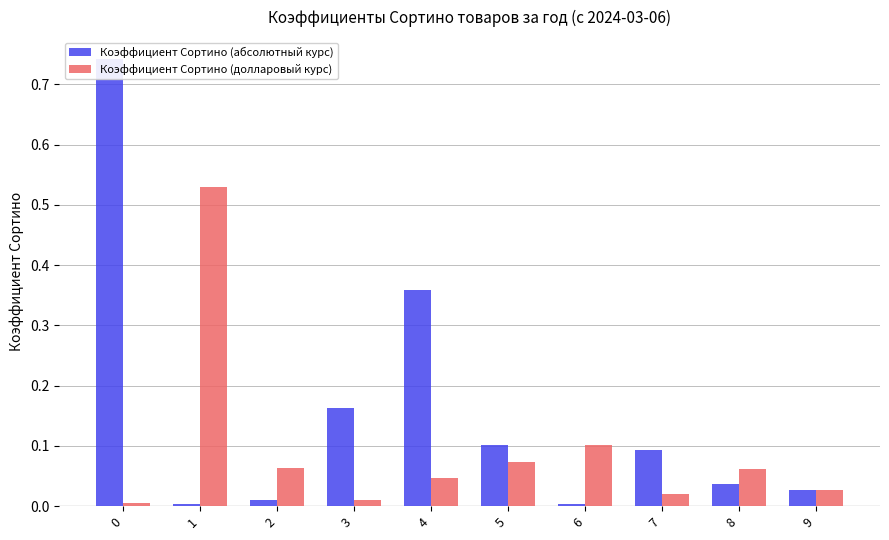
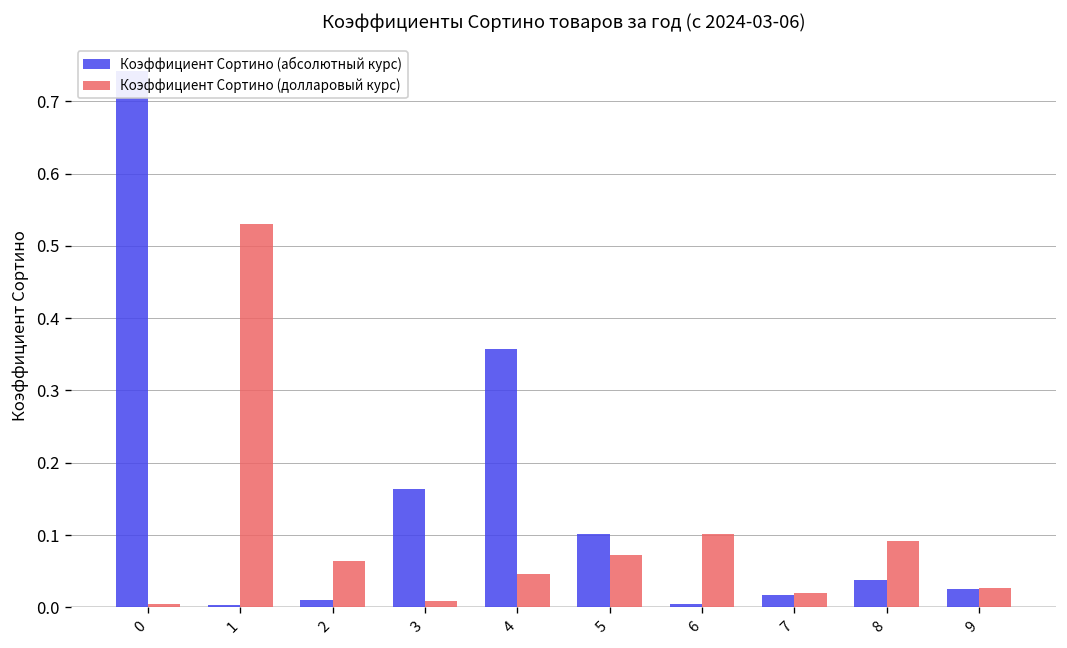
Коэффициент Сортино (абсолютный курс), 7: 0.09 -> 0.02
Коэффициент Сортино (долларовый курс), 8: 0.06 -> 0.09
